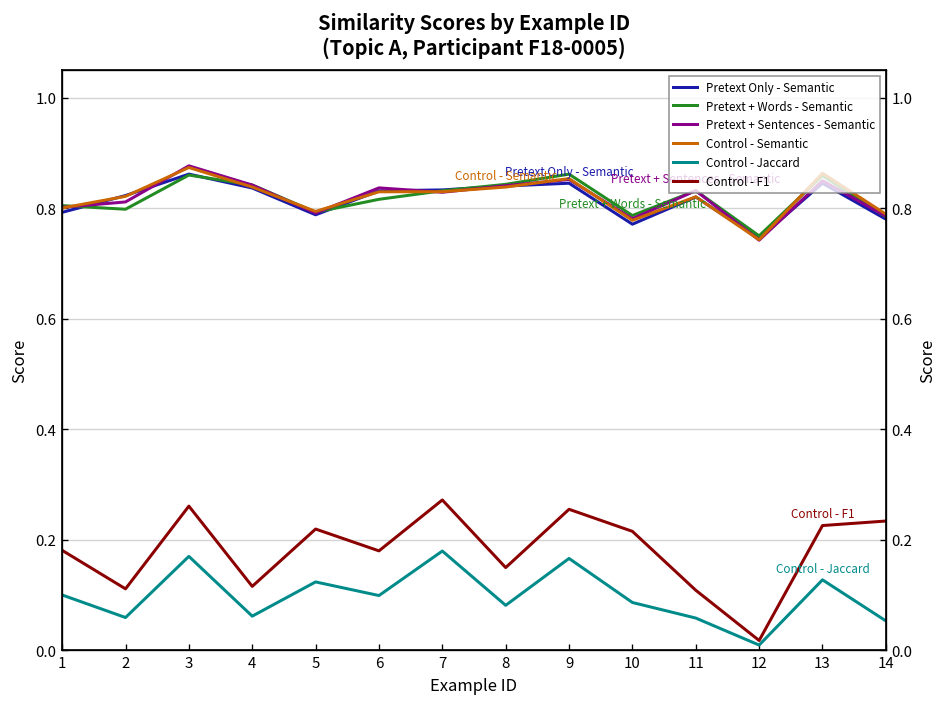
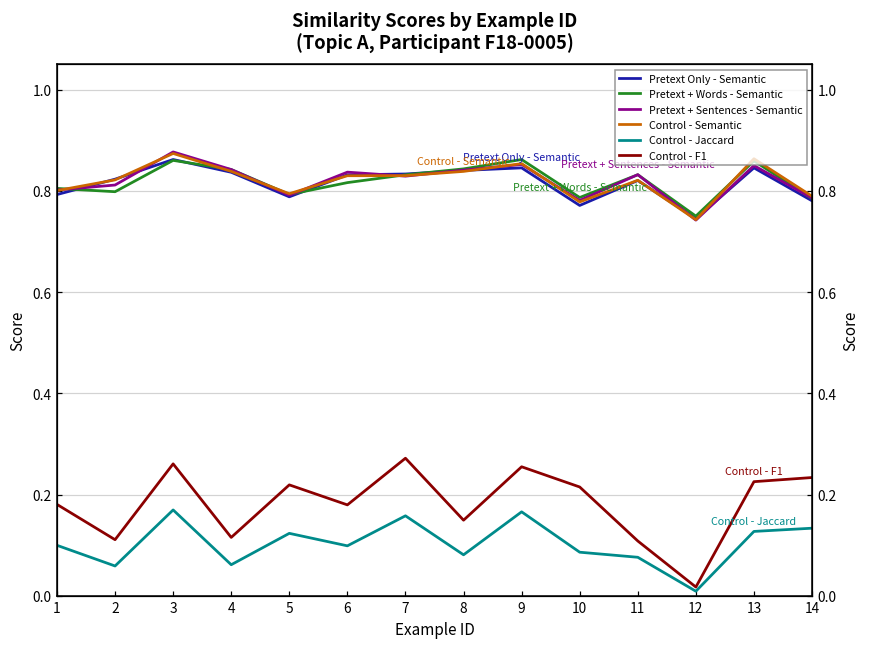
Control - Jaccard, 7: 0.18 -> 0.16
Control - Jaccard, 11: 0.06 -> 0.08
Control - Jaccard, 14: 0.05 -> 0.13
